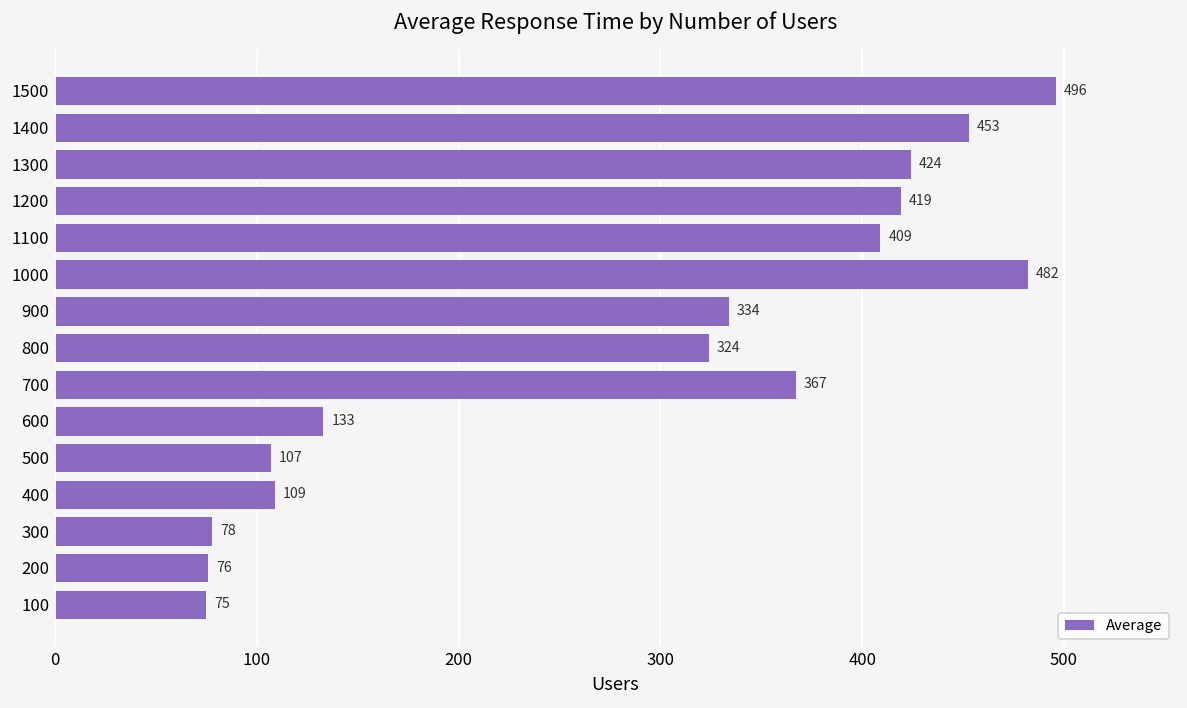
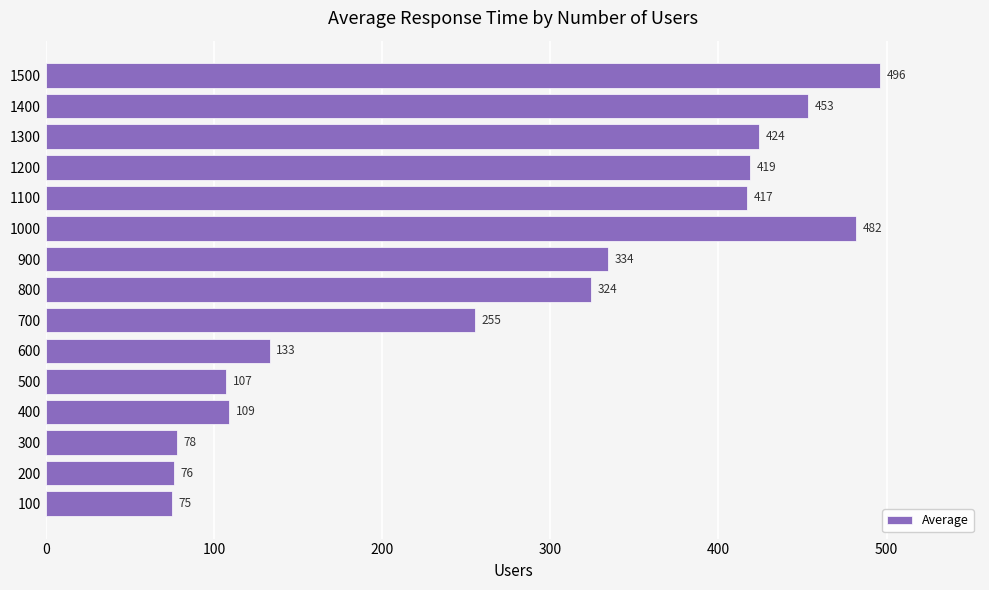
1100: 409 -> 417
700: 367 -> 255
